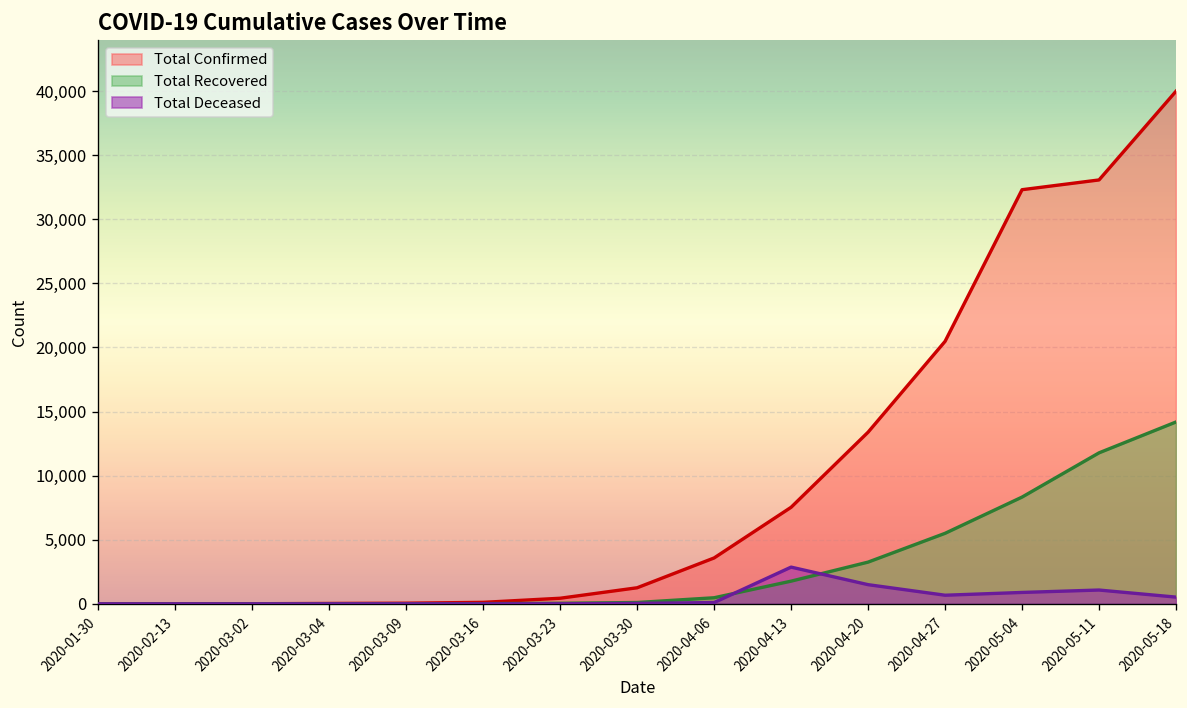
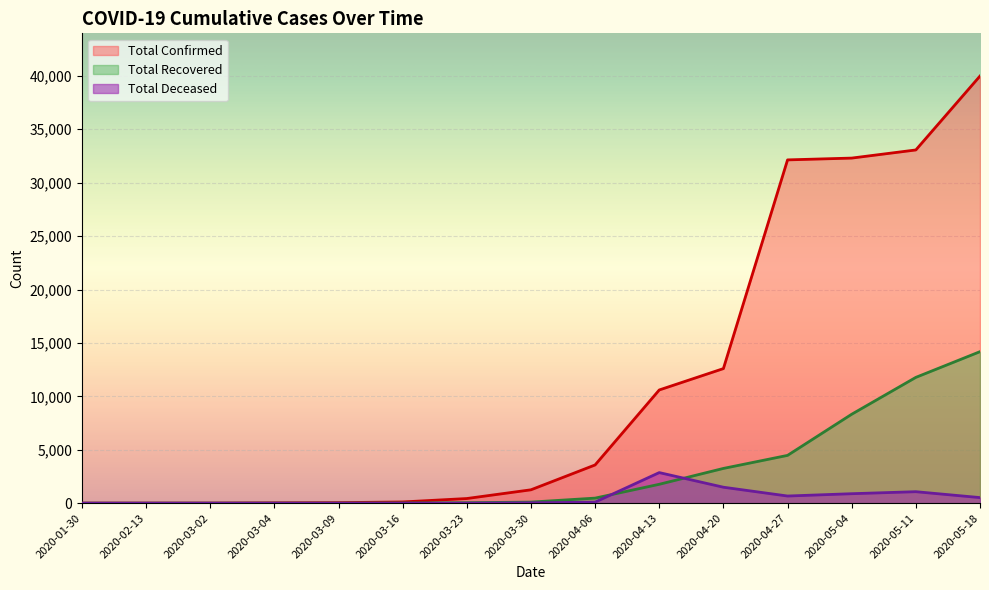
Total Confirmed, 2020-04-13: 7,500 -> 10,600
Total Confirmed, 2020-04-20: 13,400 -> 12,600
Total Confirmed, 2020-04-27: 20,500 -> 32,100
Total Recovered, 2020-04-27: 5,500 -> 4,500
